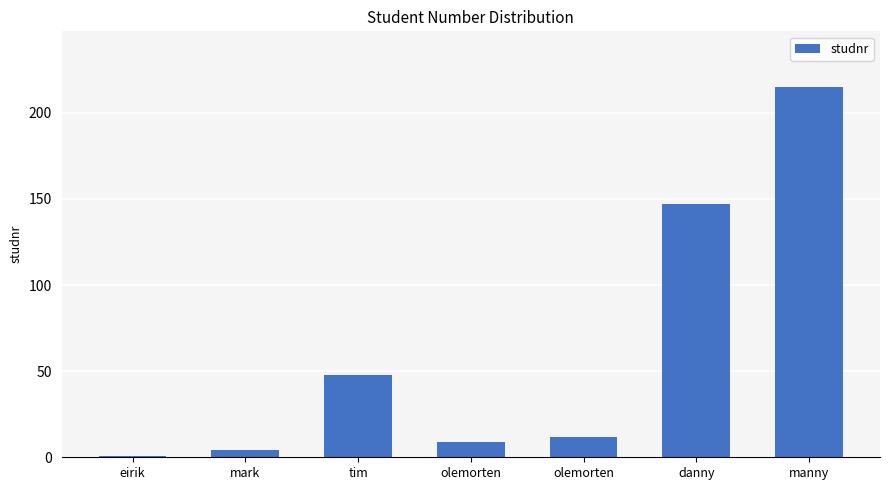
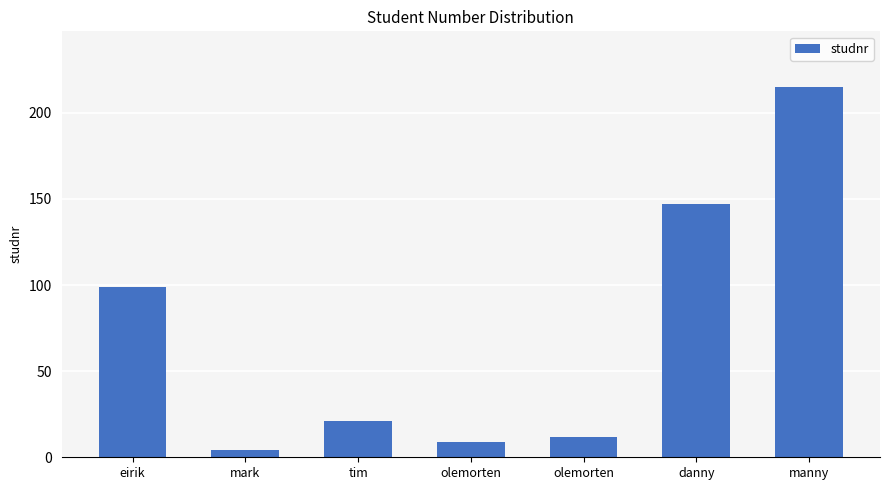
eirik: 1 -> 99
tim: 48 -> 21
